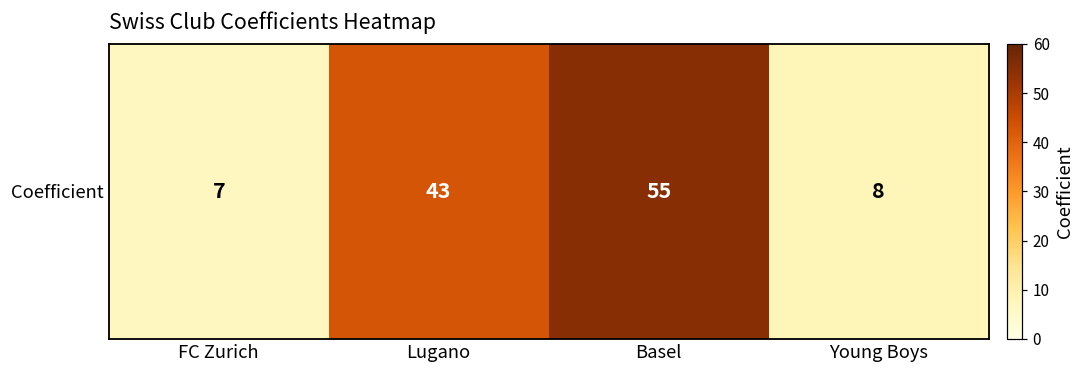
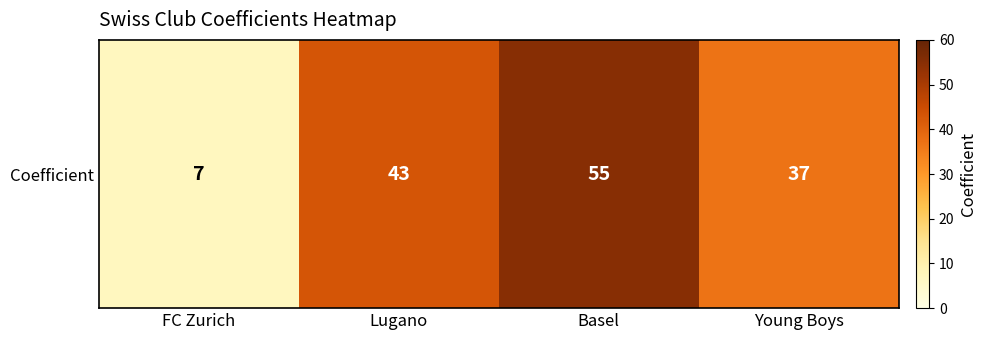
Coefficient, Young Boys: 8 -> 37
